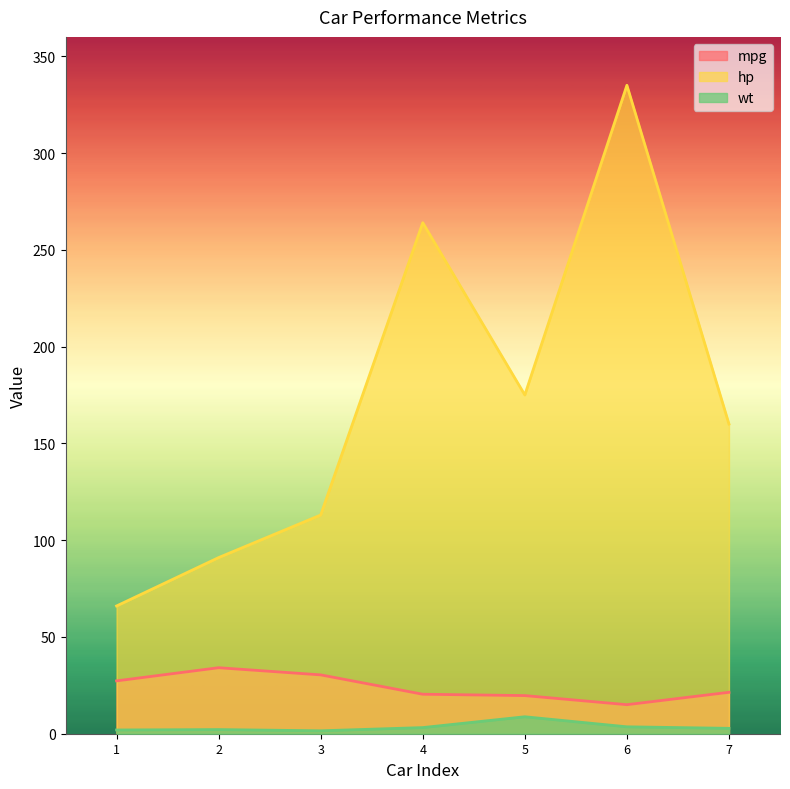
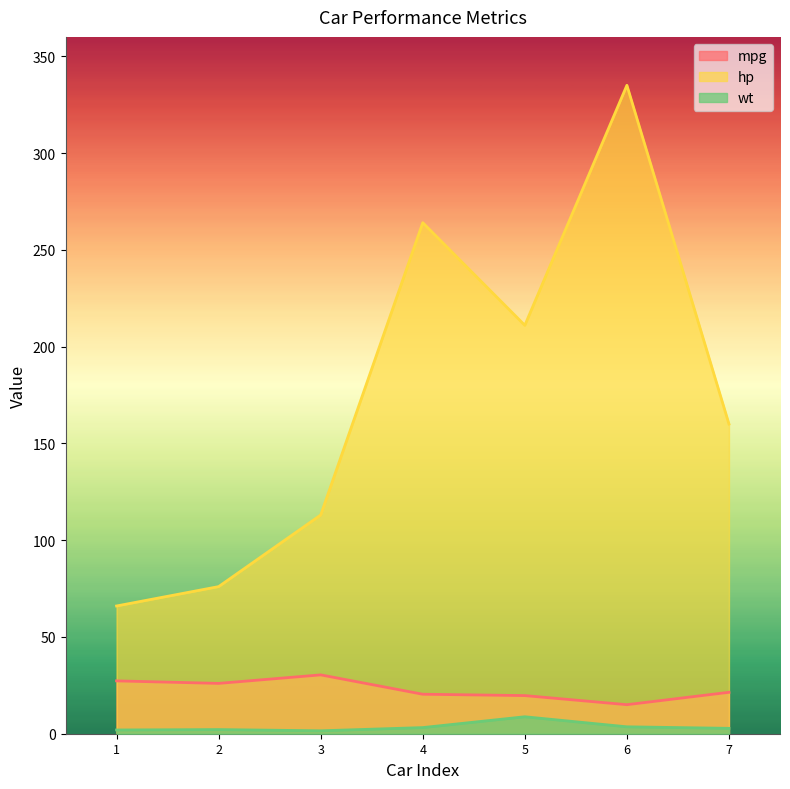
mpg, 2: 34 -> 26
hp, 2: 91 -> 76
hp, 5: 175 -> 211
